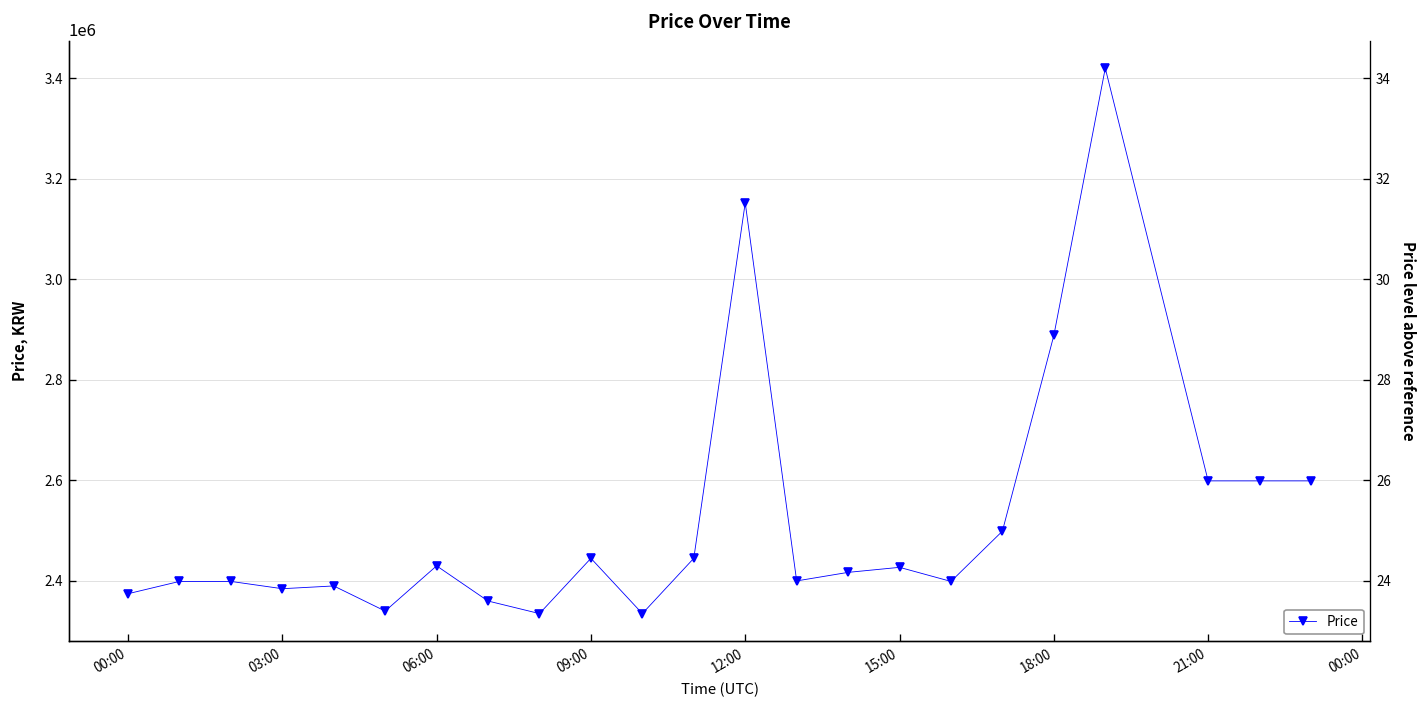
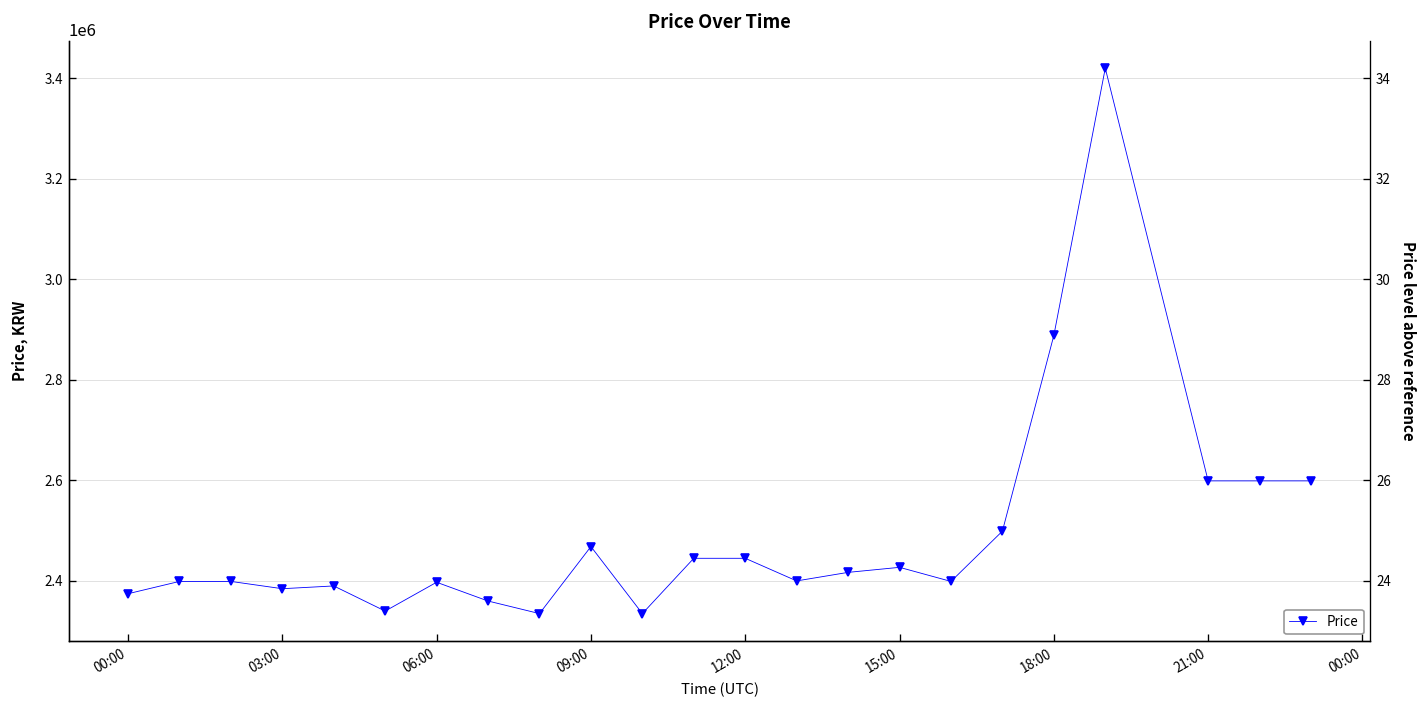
06:00: 2430000 -> 2400000
09:00: 2450000 -> 2470000
12:00: 3150000 -> 2450000
